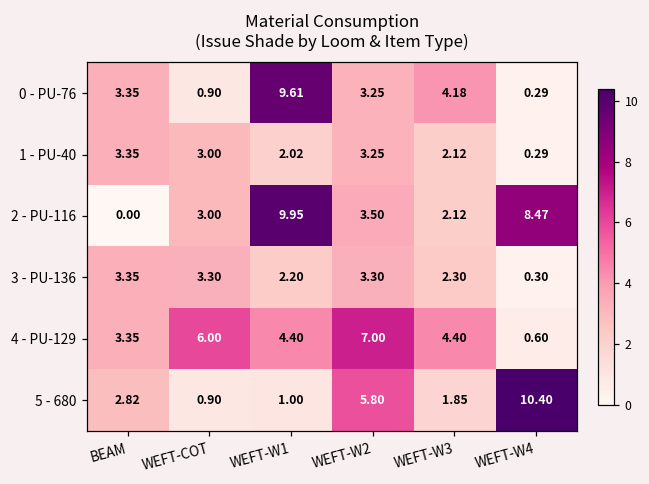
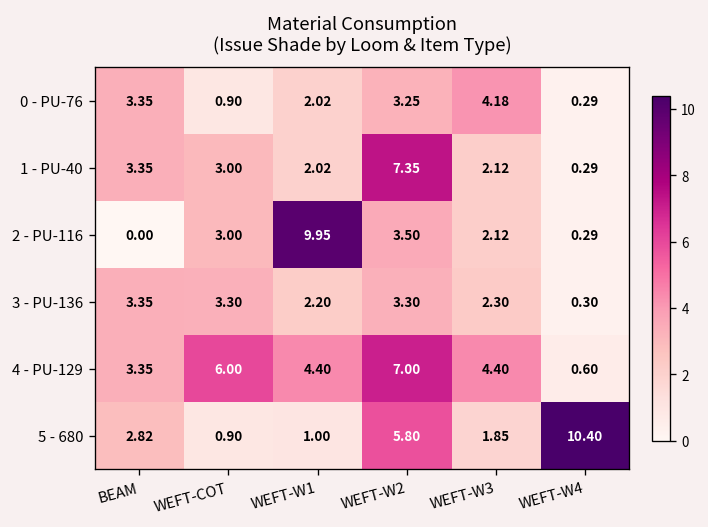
0 - PU-76, WEFT-W1: 9.61 -> 2.02
1 - PU-40, WEFT-W2: 3.25 -> 7.35
2 - PU-116, WEFT-W4: 8.47 -> 0.29
